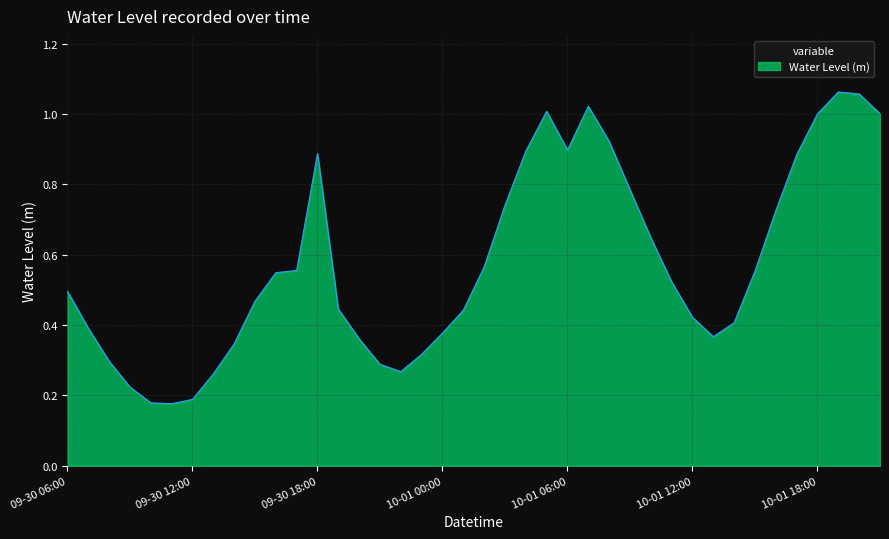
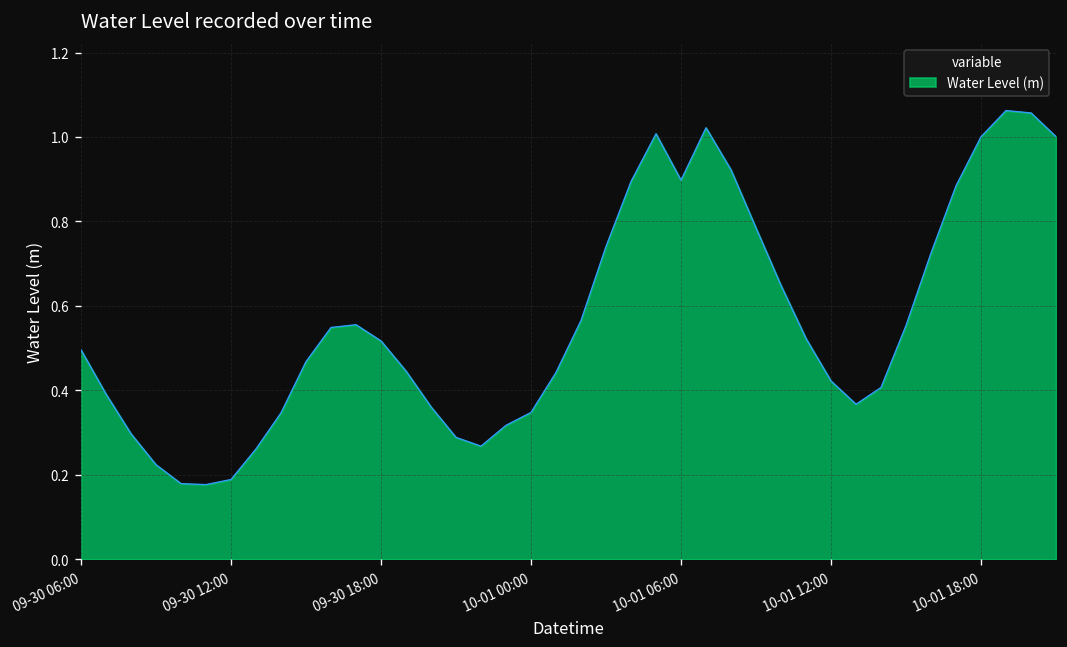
09-30 18:00: 0.89 -> 0.52
10-01 00:00: 0.38 -> 0.35
